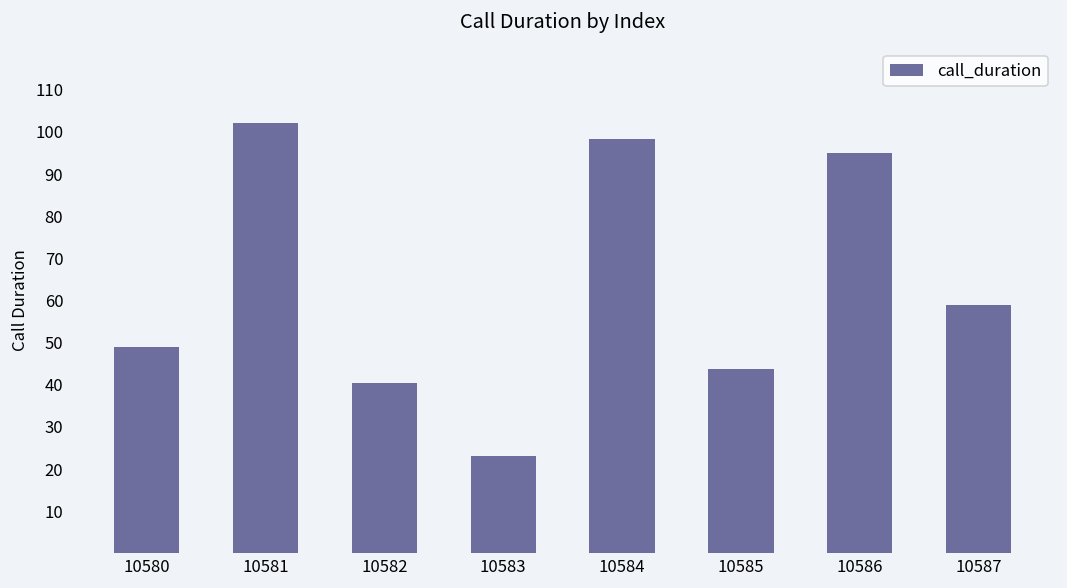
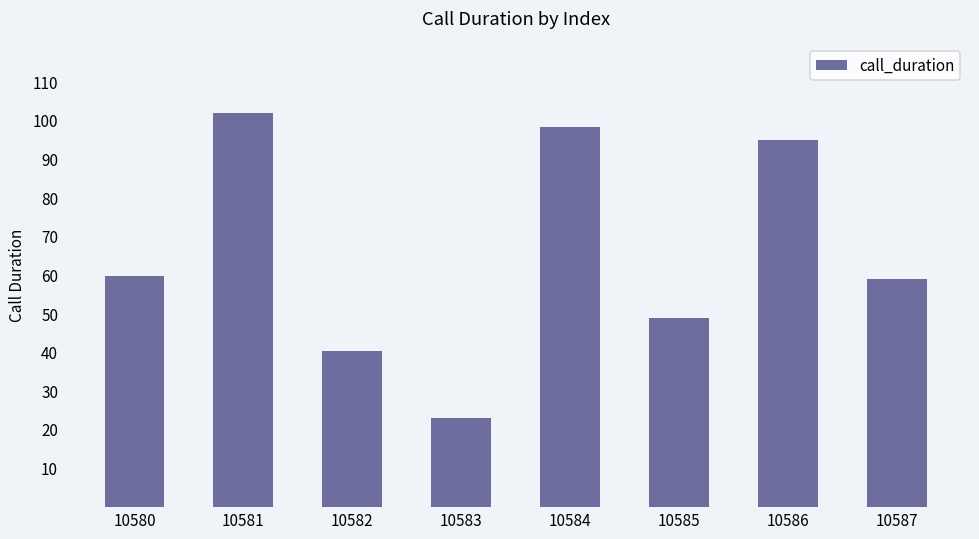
10580: 49 -> 60
10585: 44 -> 49
